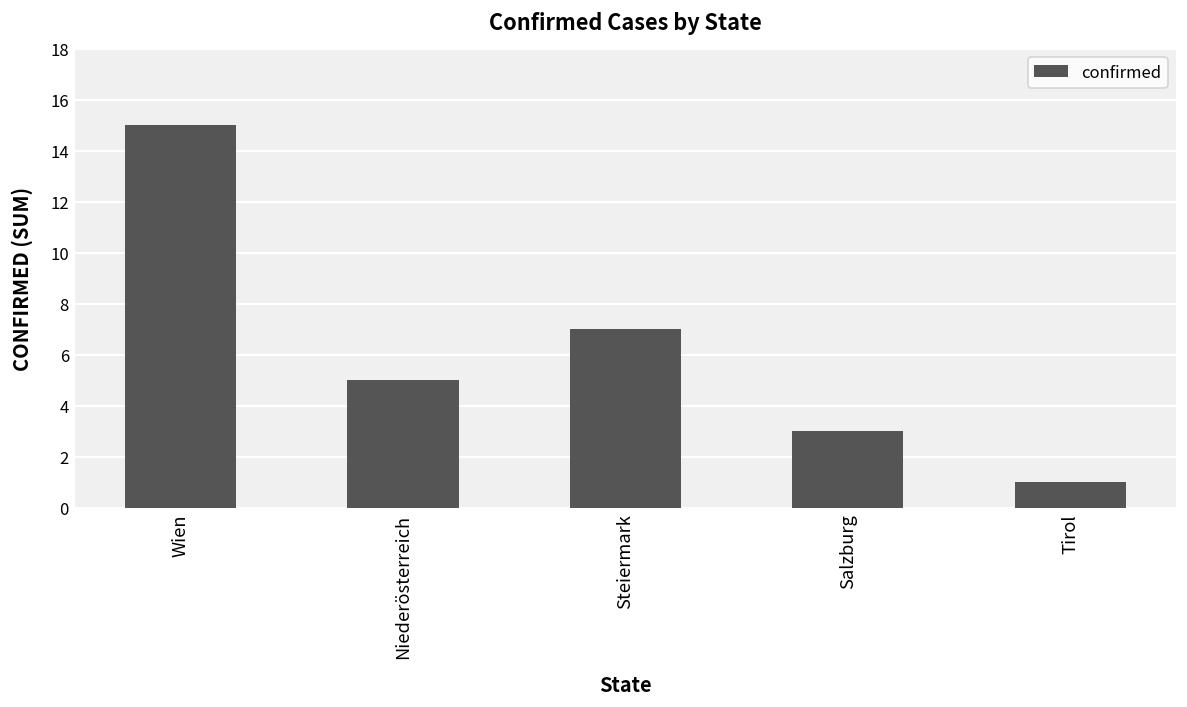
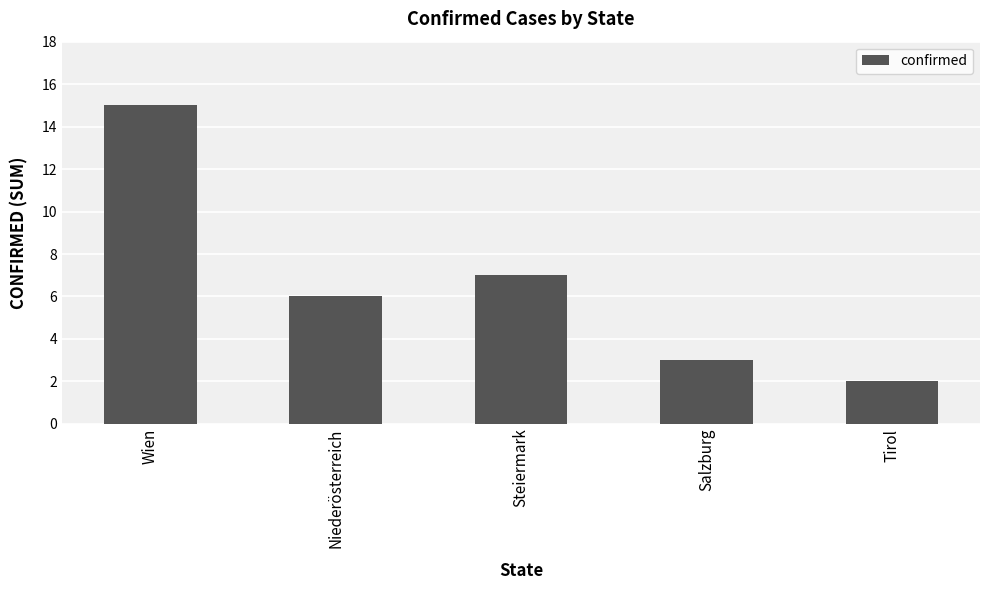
Niederösterreich: 5 -> 6
Tirol: 1 -> 2
